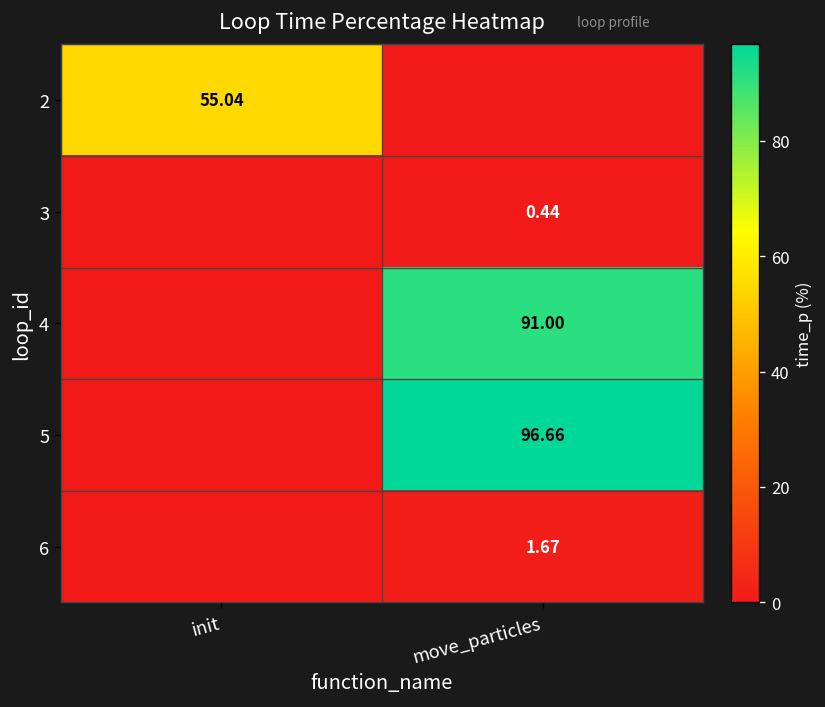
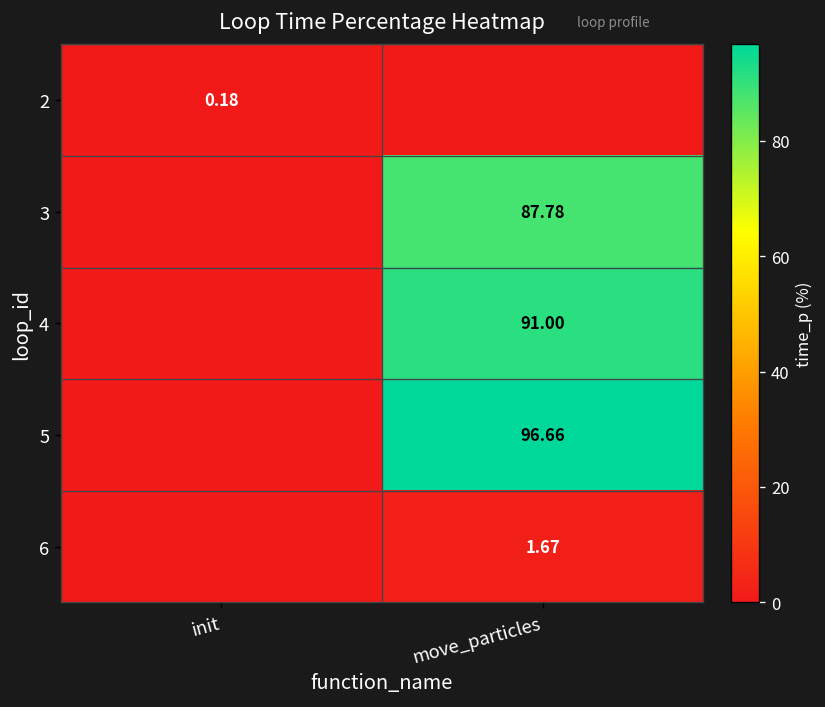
2, init: 55.04 -> 0.18
3, move_particles: 0.44 -> 87.78
